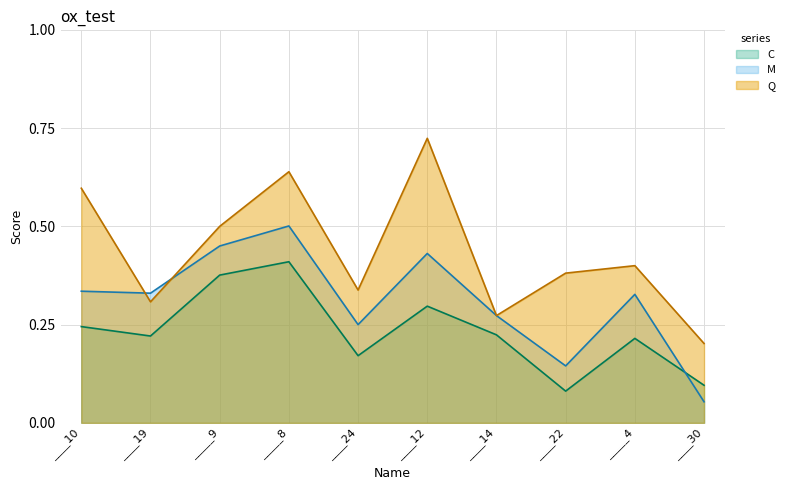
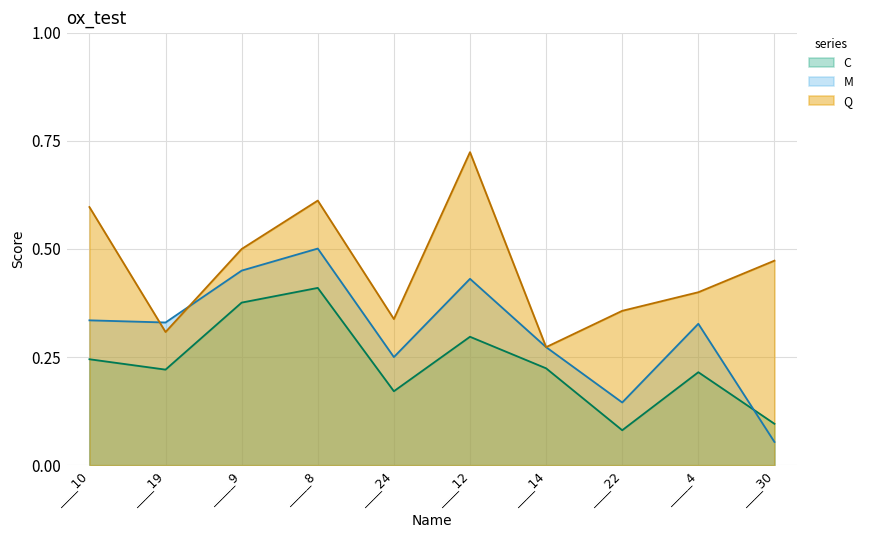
Q, _____8: 0.64 -> 0.61
Q, ____22: 0.38 -> 0.36
Q, ____30: 0.20 -> 0.47
